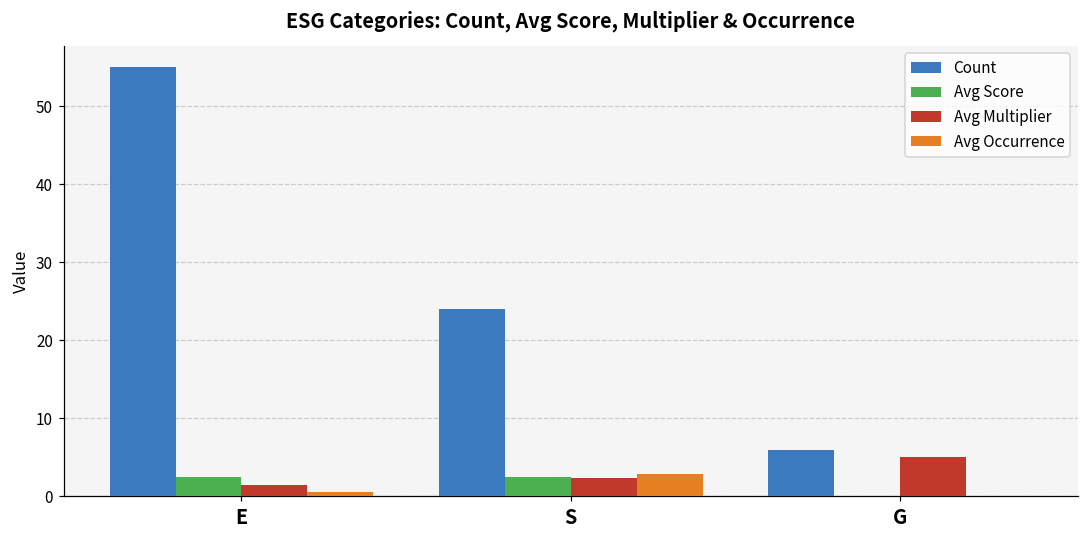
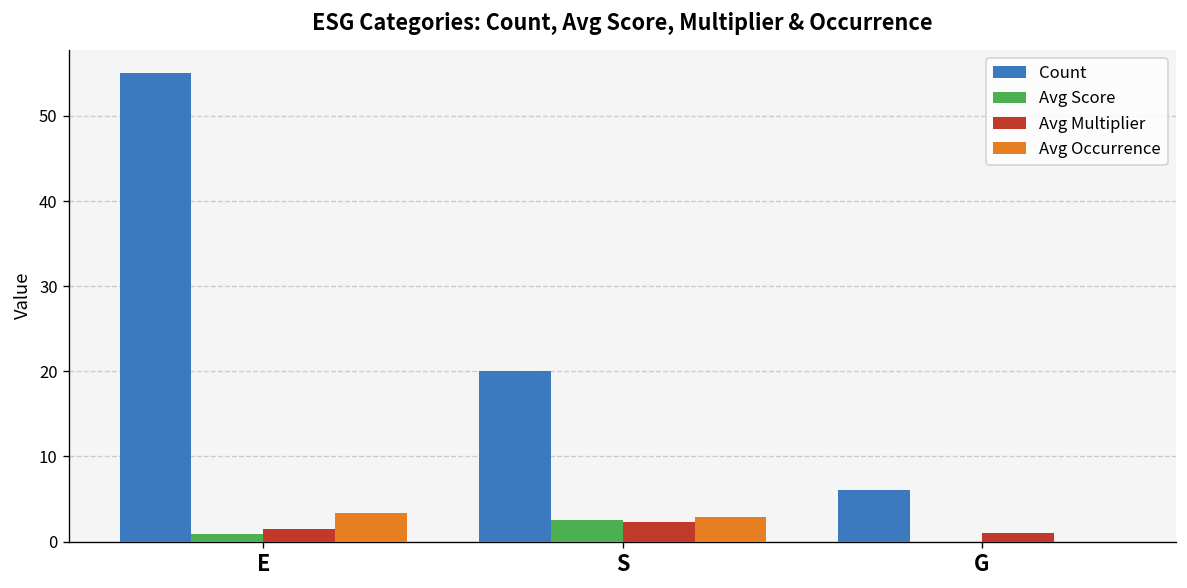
Avg Score, E: 2 -> 1
Avg Occurrence, E: 1 -> 3
Count, S: 24 -> 20
Avg Multiplier, G: 5 -> 1
